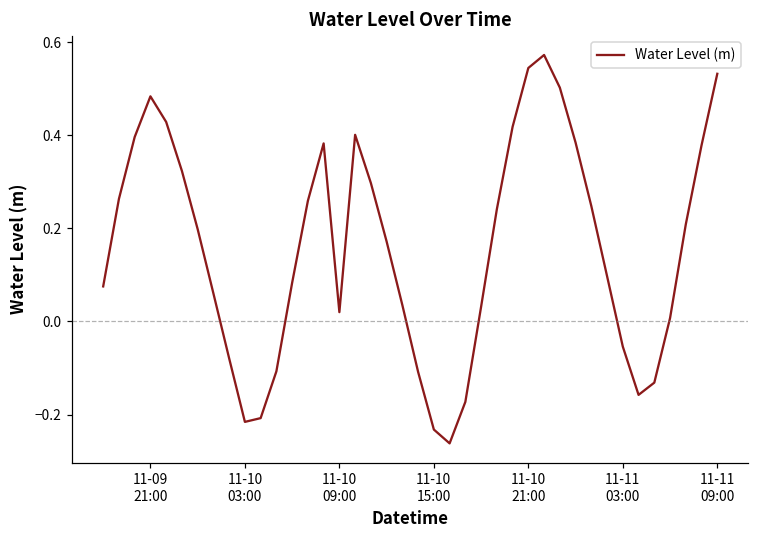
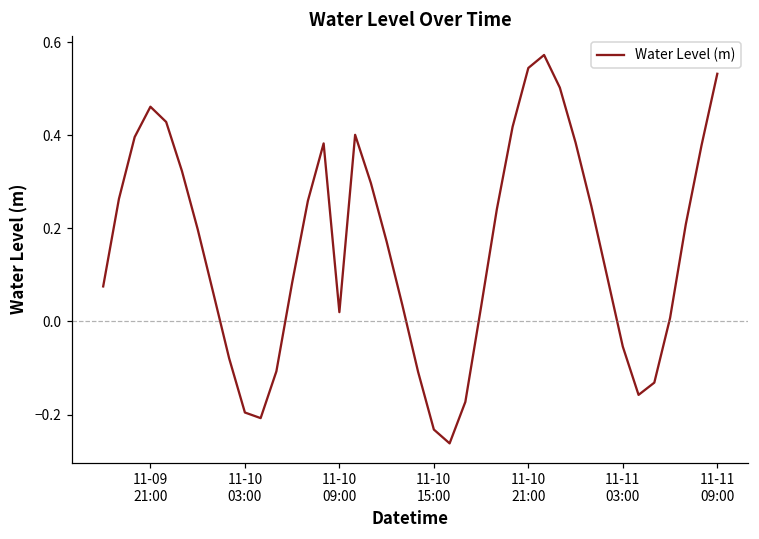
11-09 21:00: 0.48 -> 0.46
11-10 03:00: -0.22 -> -0.20
